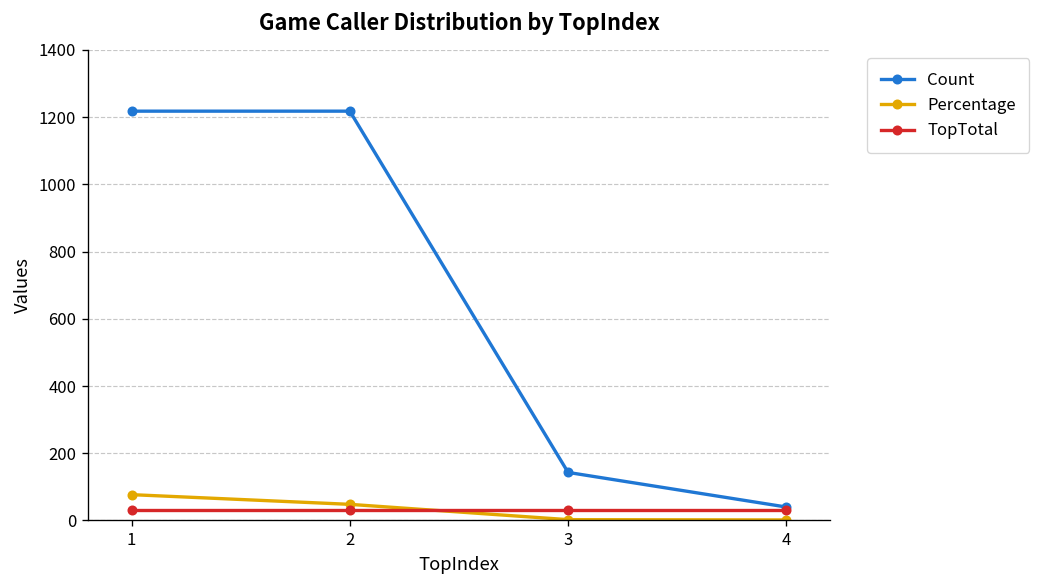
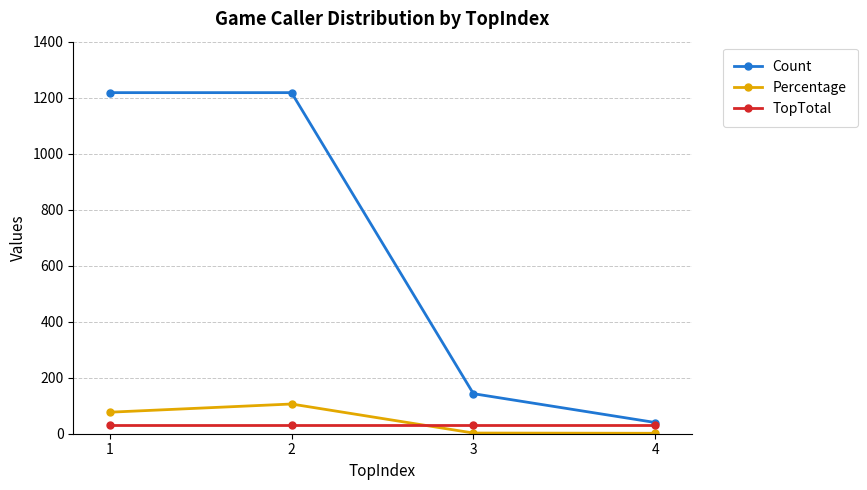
Percentage, 2: 50 -> 110
